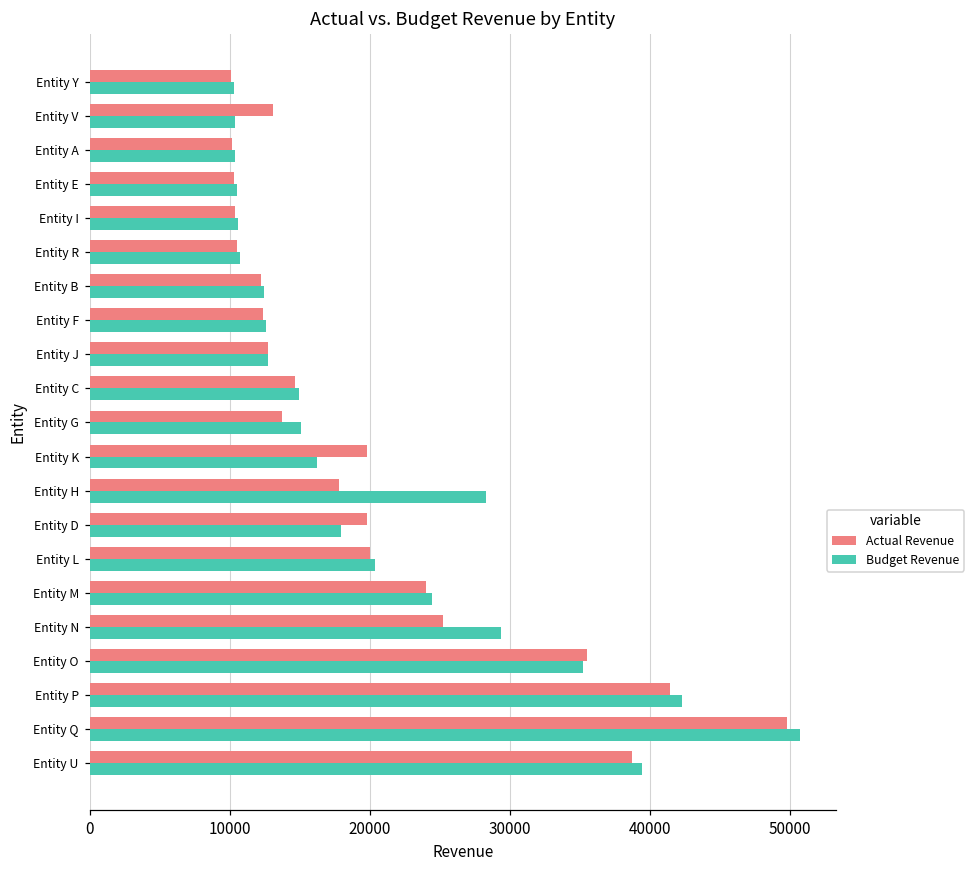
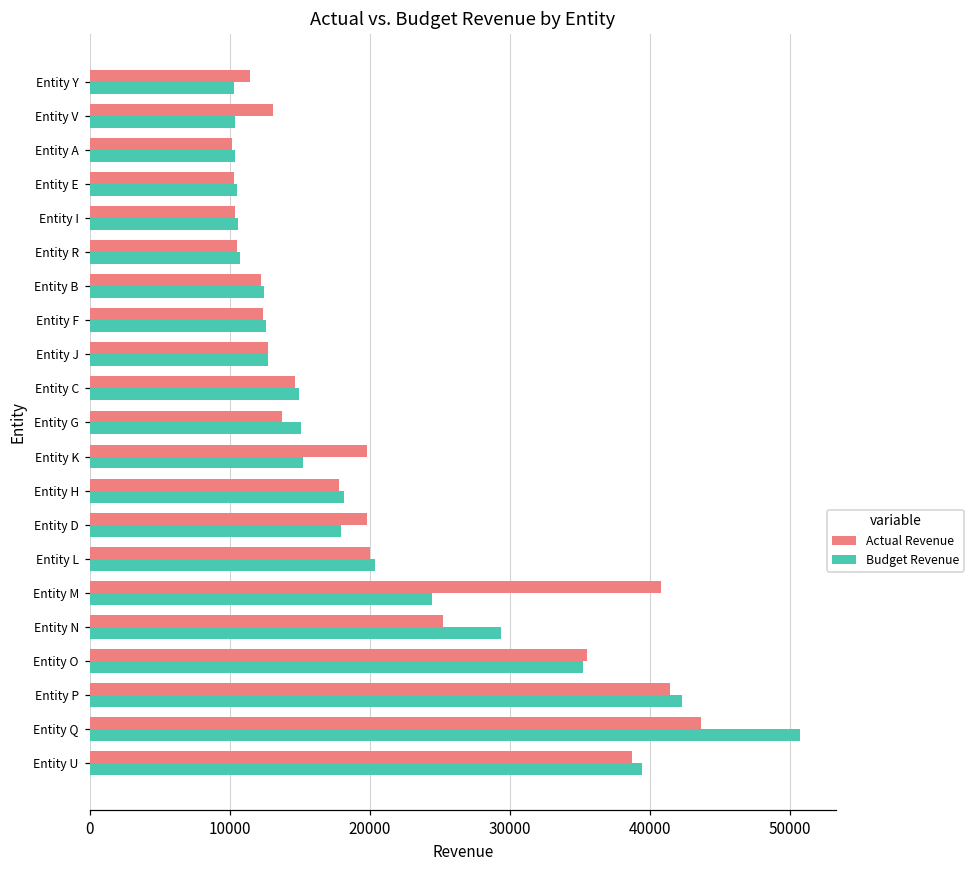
Actual Revenue, Entity Y: 10100 -> 11500
Budget Revenue, Entity K: 16300 -> 15300
Budget Revenue, Entity H: 28300 -> 18200
Actual Revenue, Entity M: 24000 -> 40800
Actual Revenue, Entity Q: 49800 -> 43700
